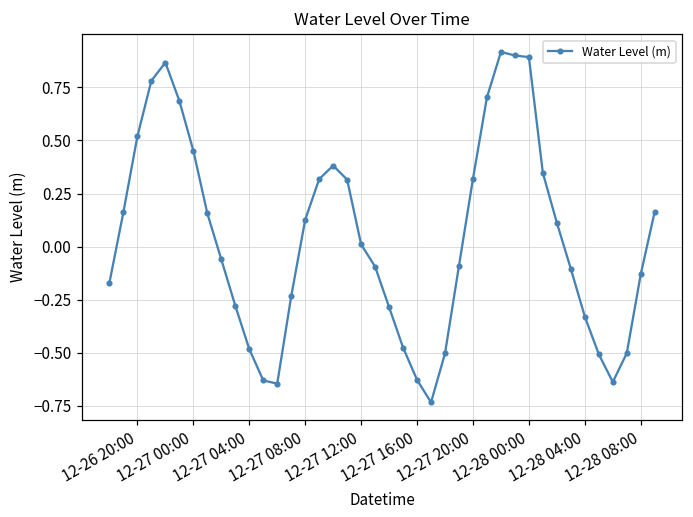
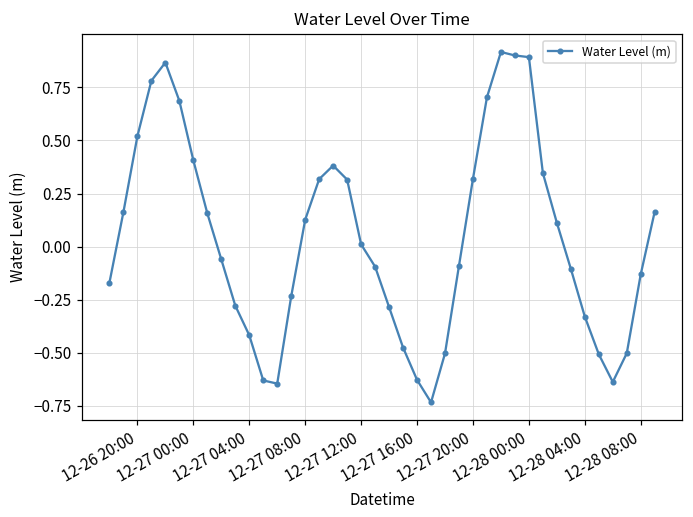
12-27 00:00: 0.45 -> 0.41
12-27 04:00: -0.48 -> -0.42
